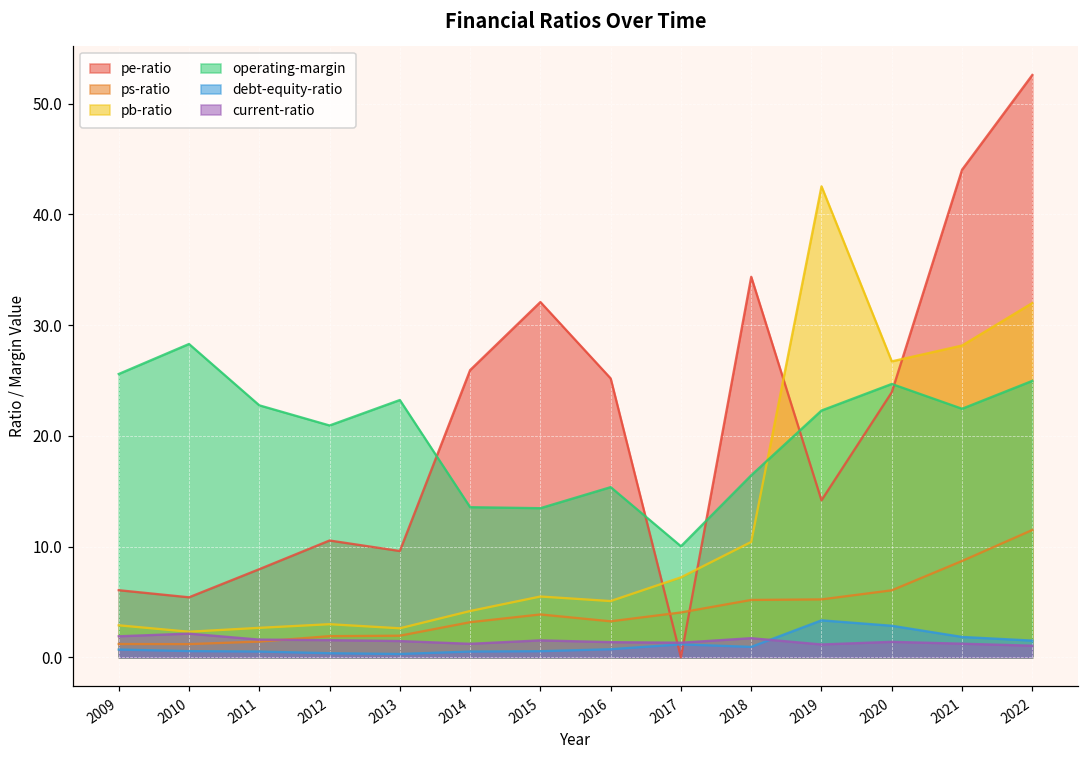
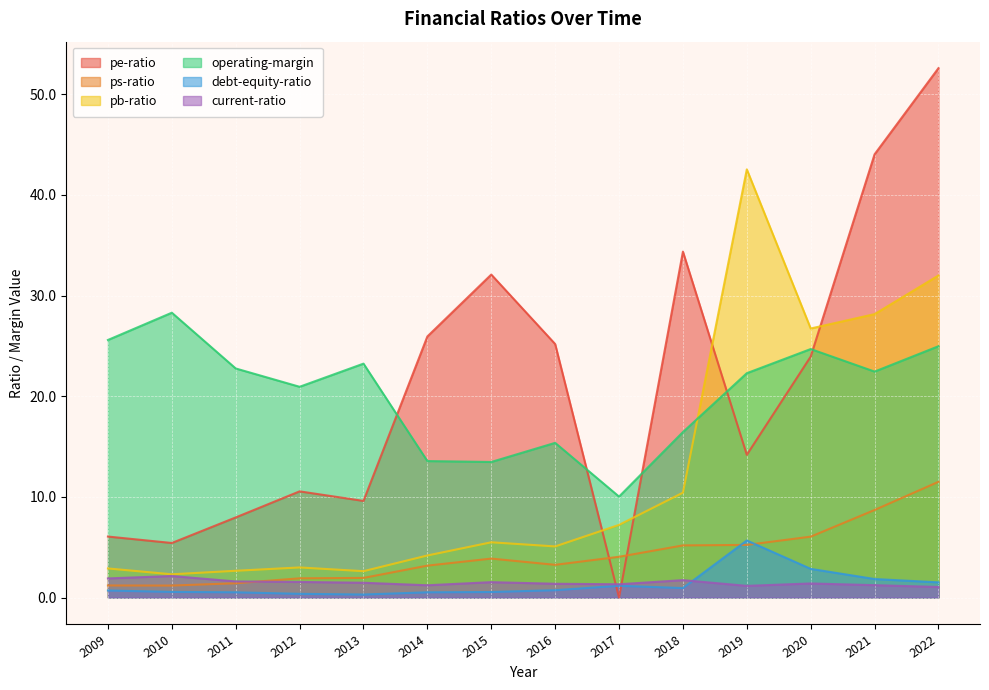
debt-equity-ratio, 2019: 3.3 -> 5.7
